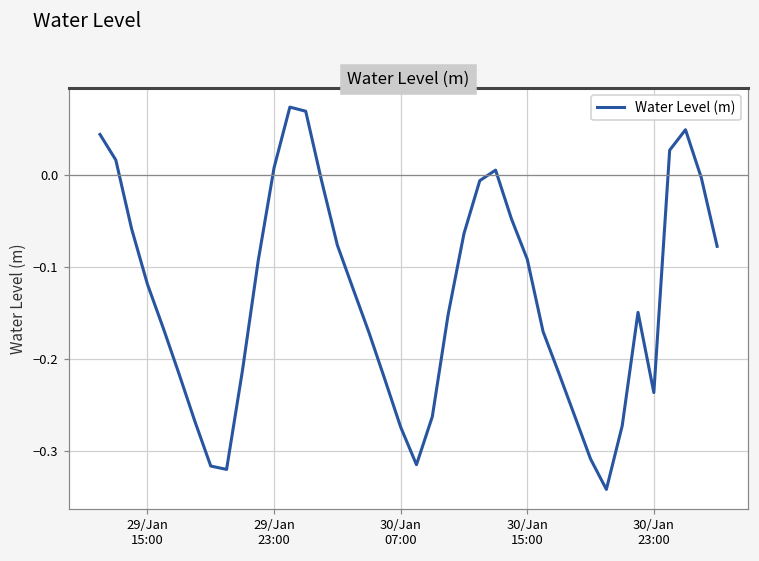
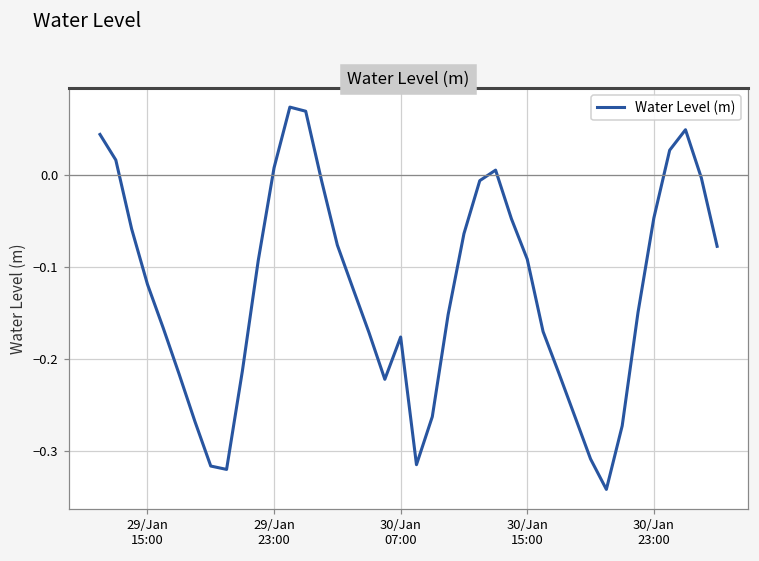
30/Jan 07:00: -0.27 -> -0.18
30/Jan 23:00: -0.24 -> -0.05
